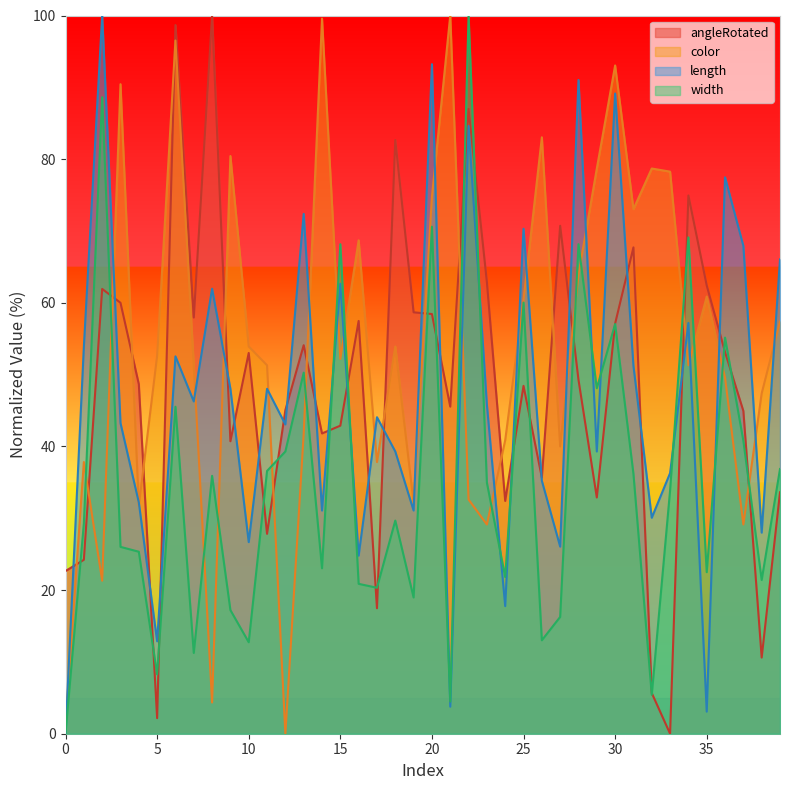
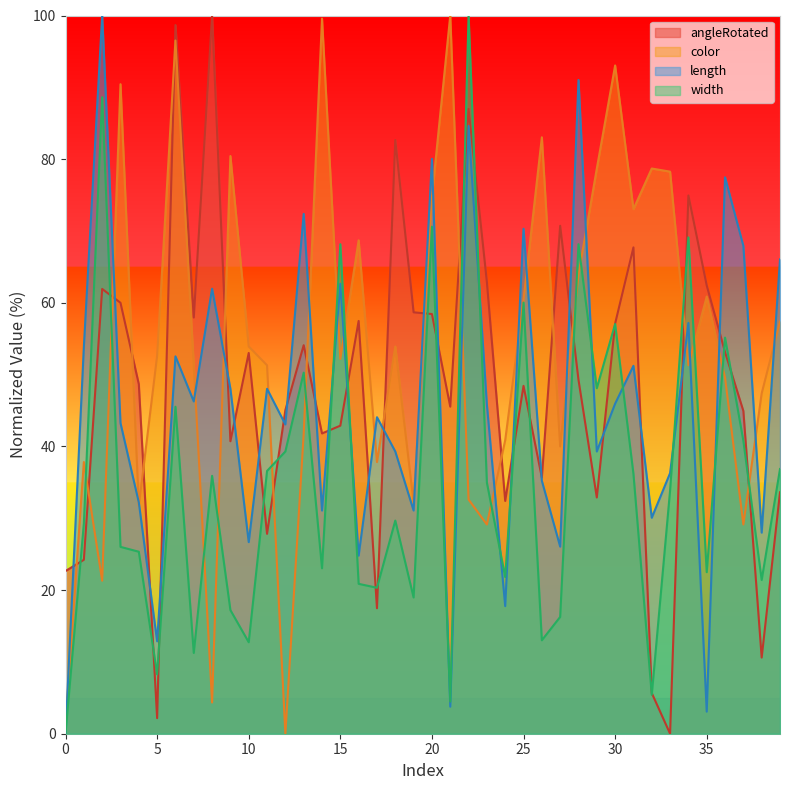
length, 20: 93 -> 80
length, 30: 89 -> 46
